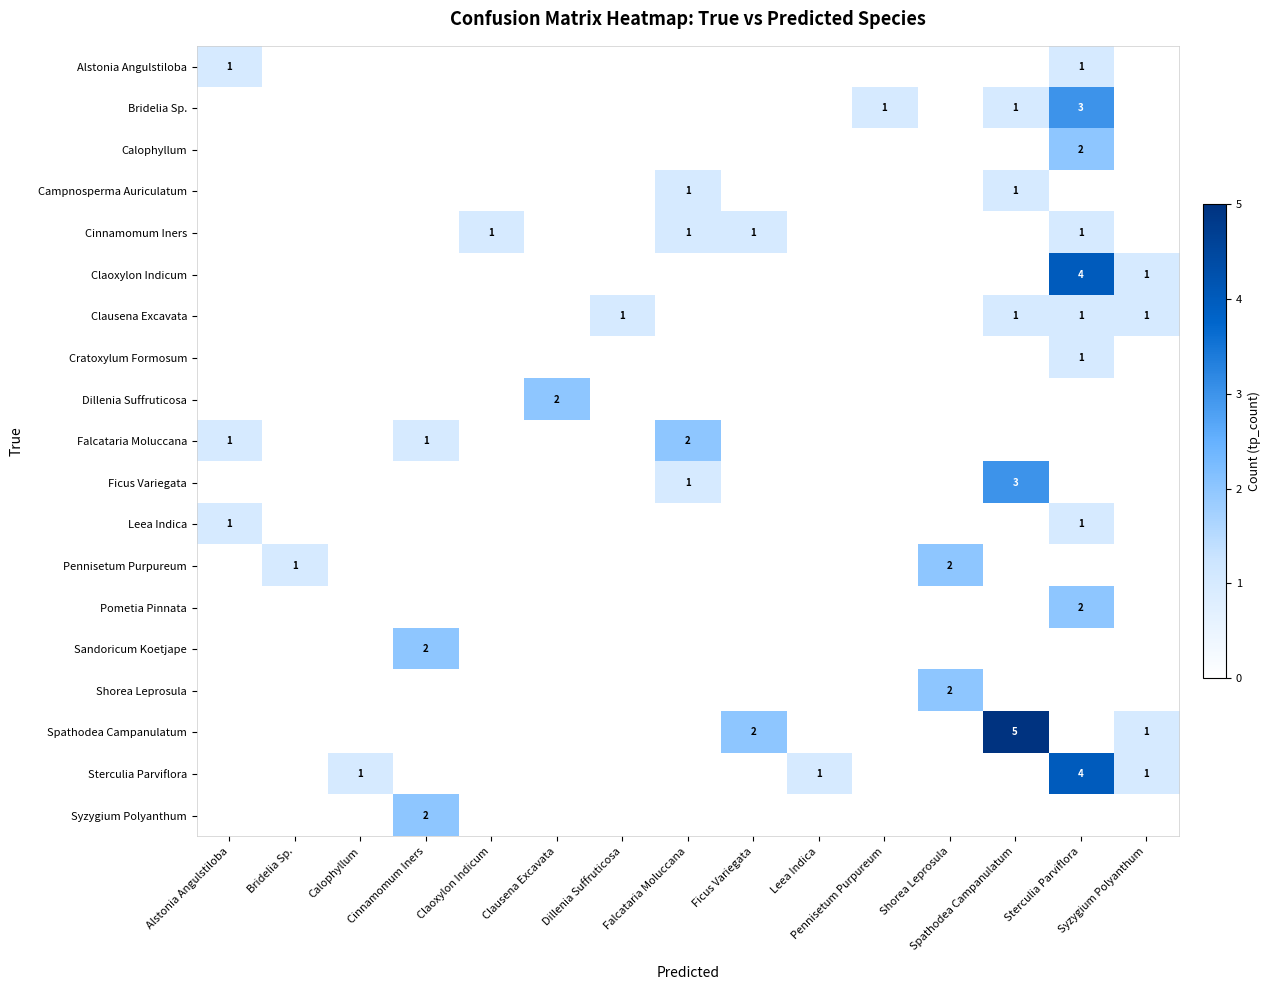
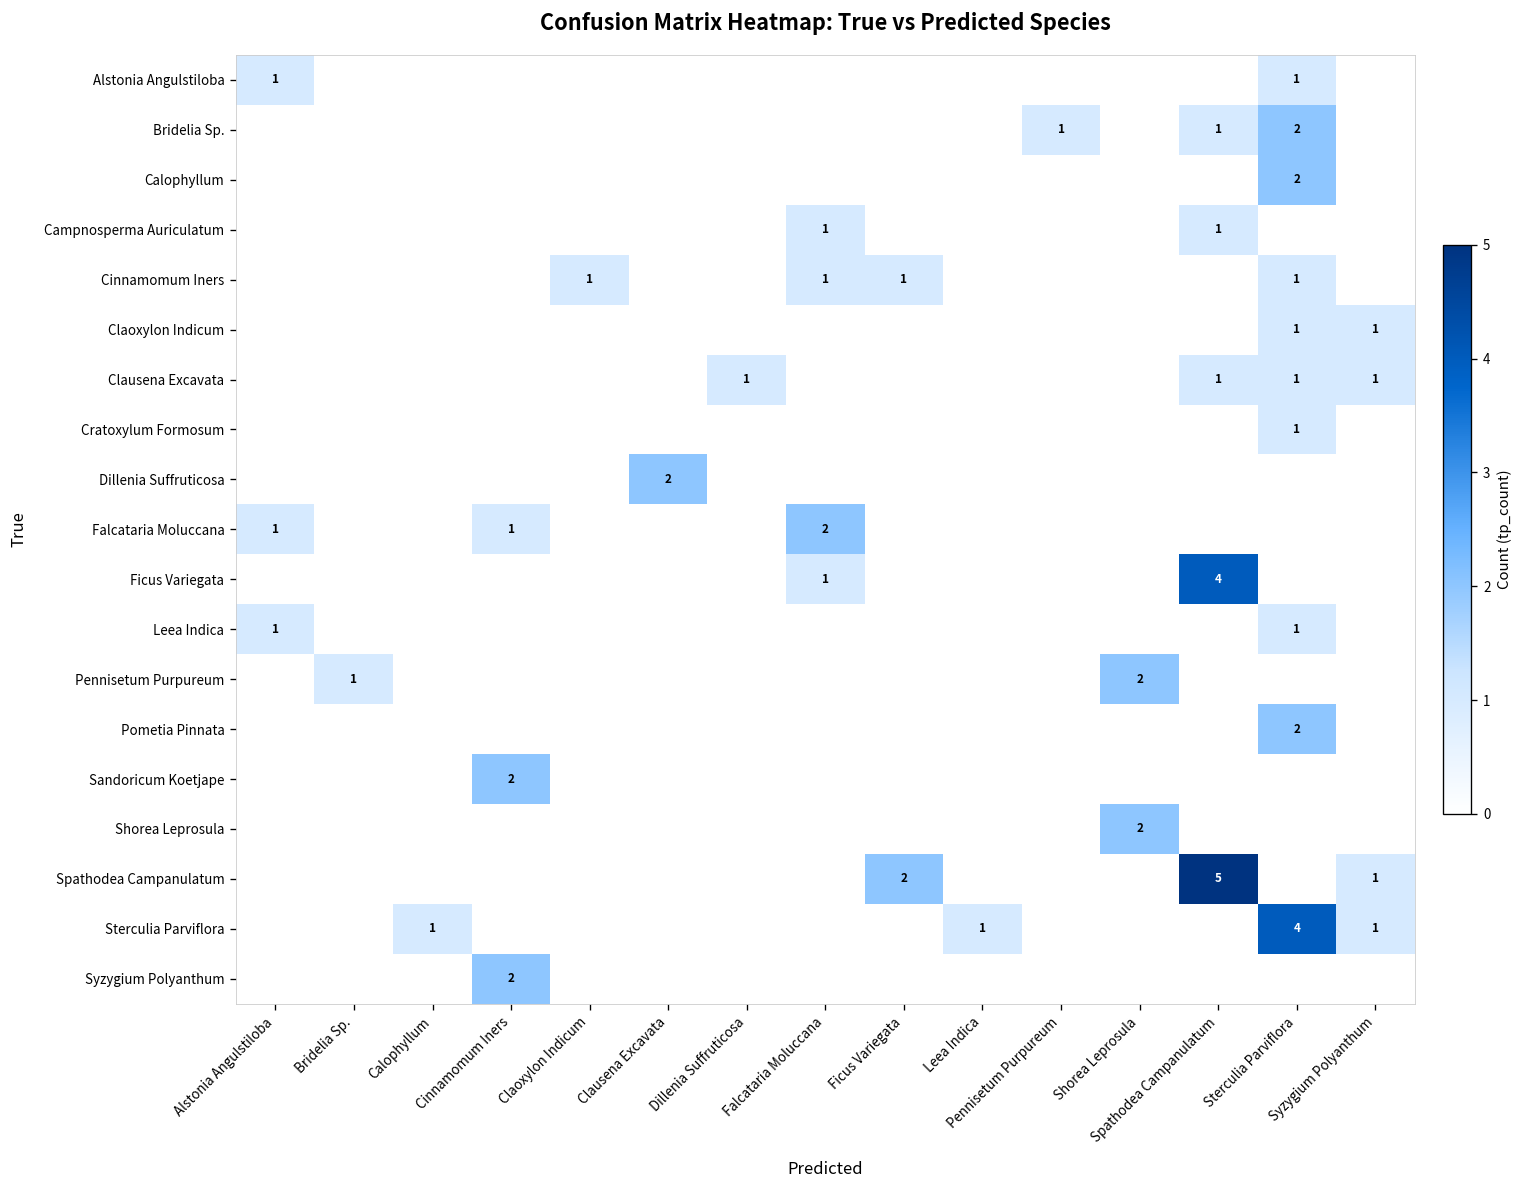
Bridelia Sp., Sterculia Parviflora: 3 -> 2
Claoxylon Indicum, Sterculia Parviflora: 4 -> 1
Ficus Variegata, Spathodea Campanulatum: 3 -> 4
